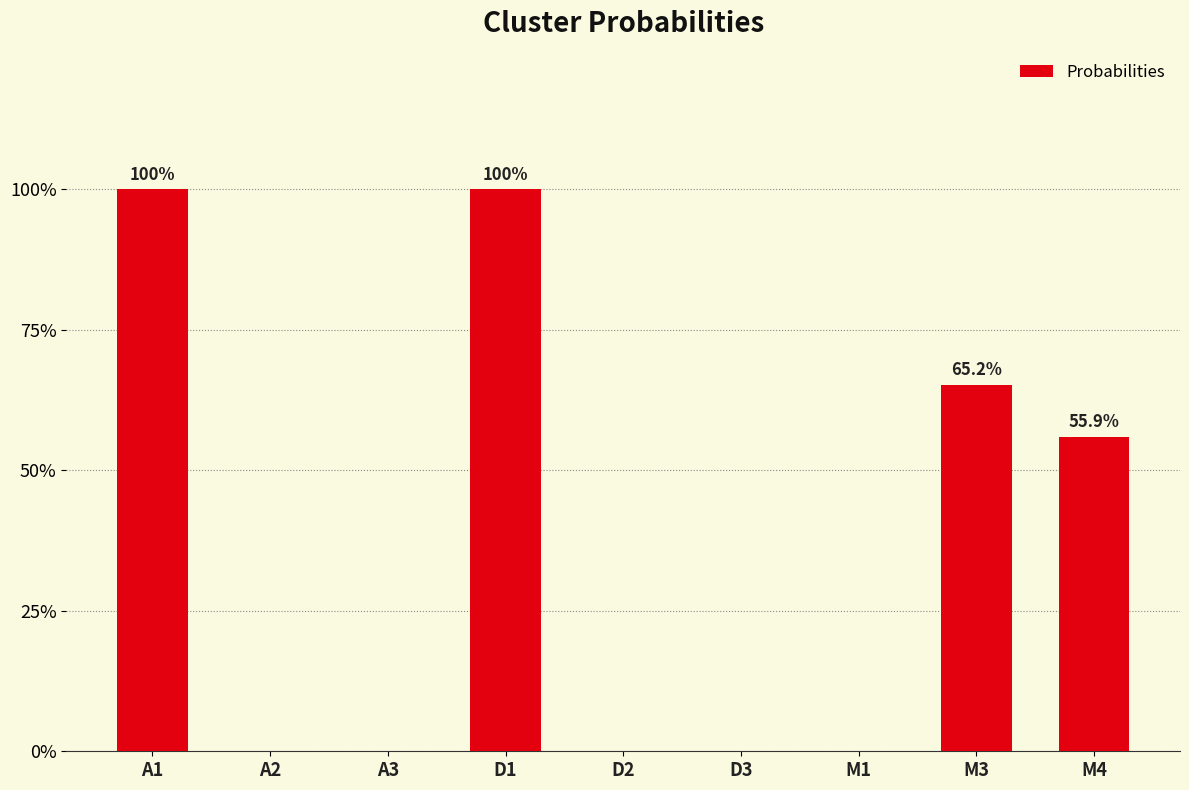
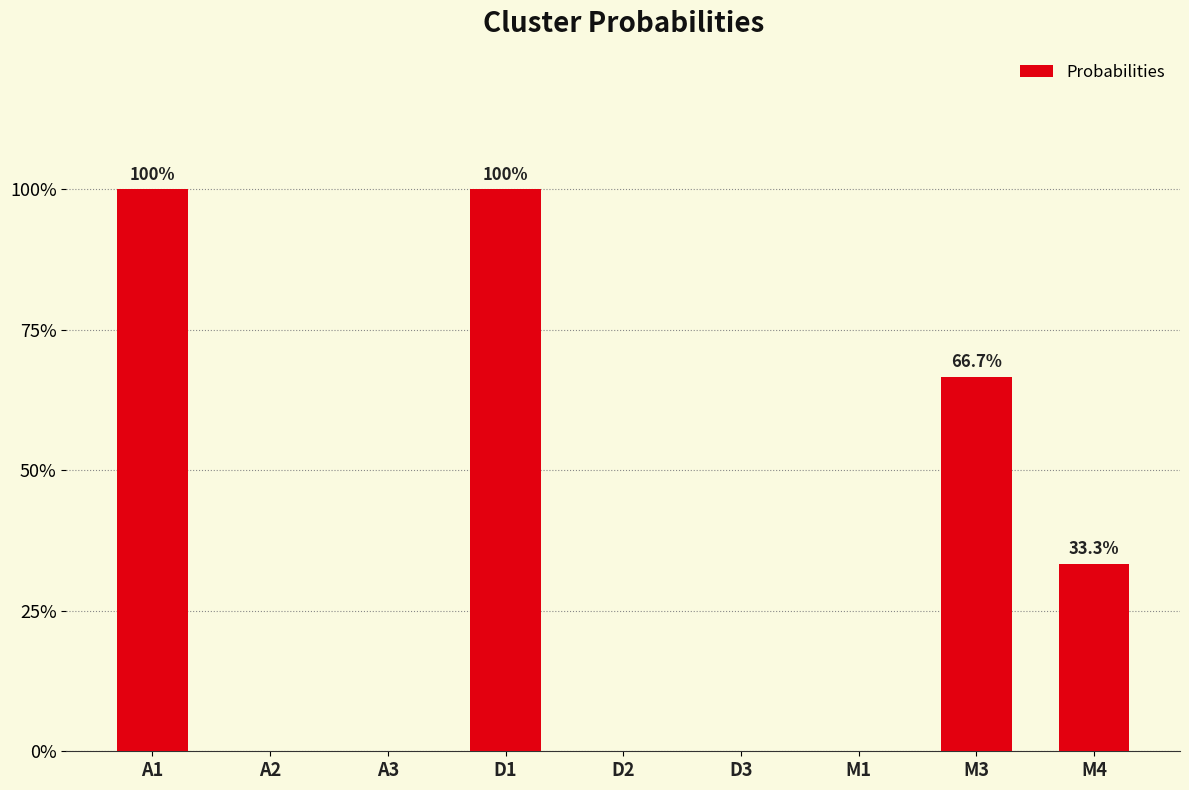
M3: 65.2% -> 66.7%
M4: 55.9% -> 33.3%
